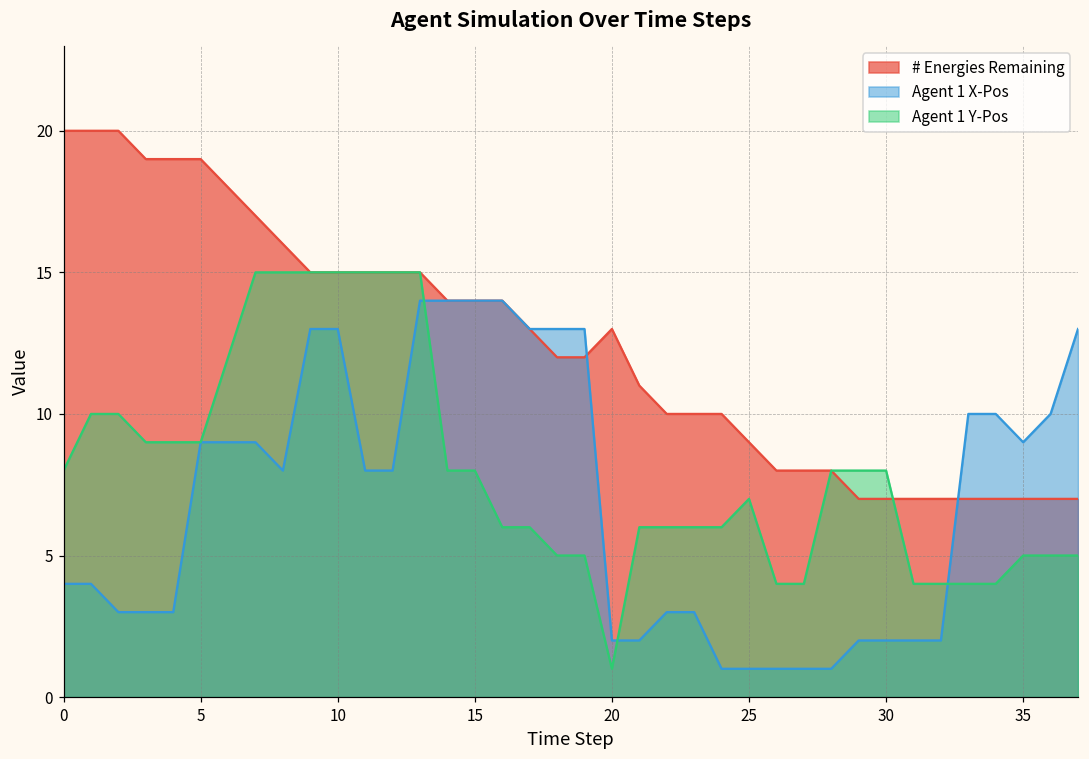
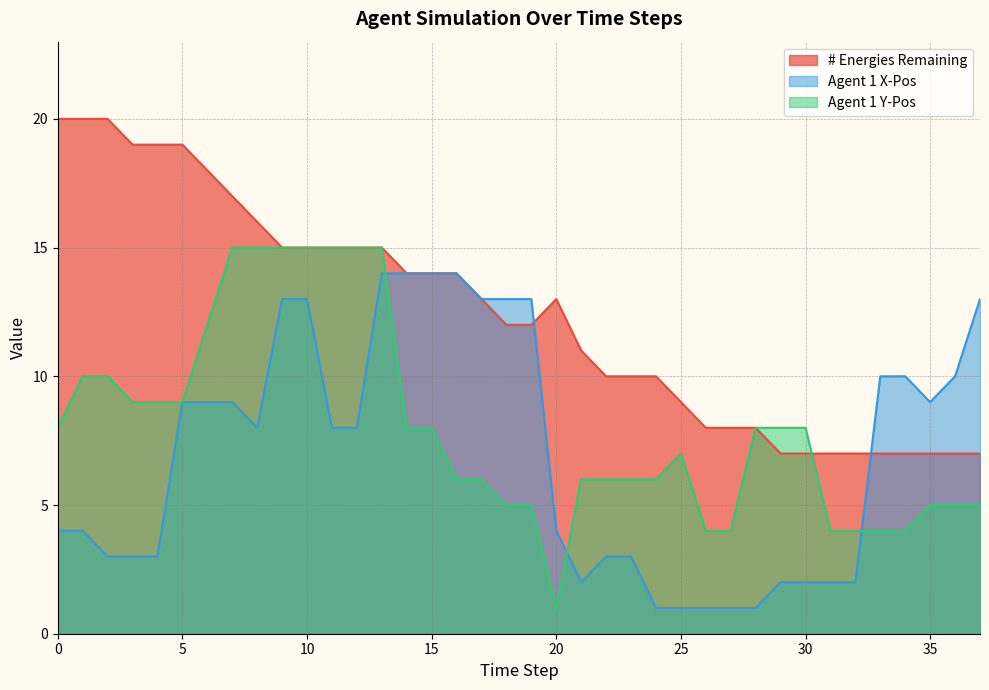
Agent 1 X-Pos, 20: 2 -> 4
